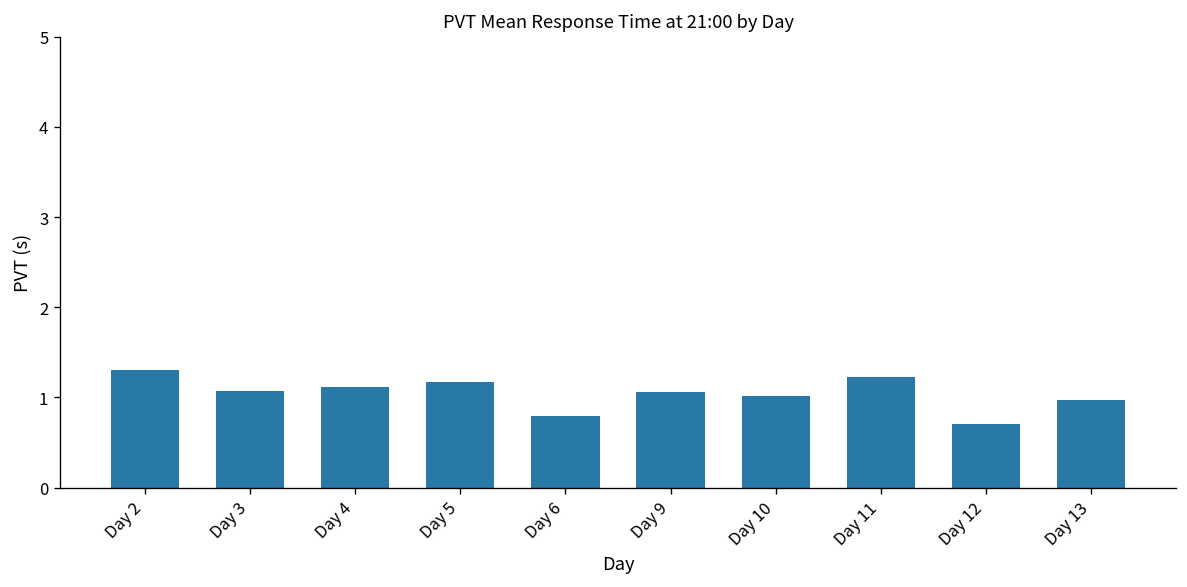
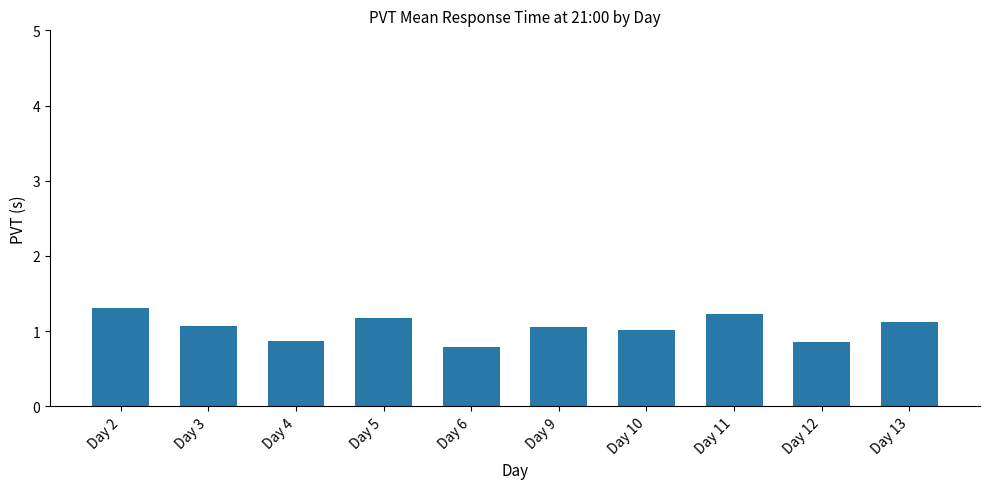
Day 4: 1.1 -> 0.9
Day 12: 0.7 -> 0.9
Day 13: 1.0 -> 1.1
